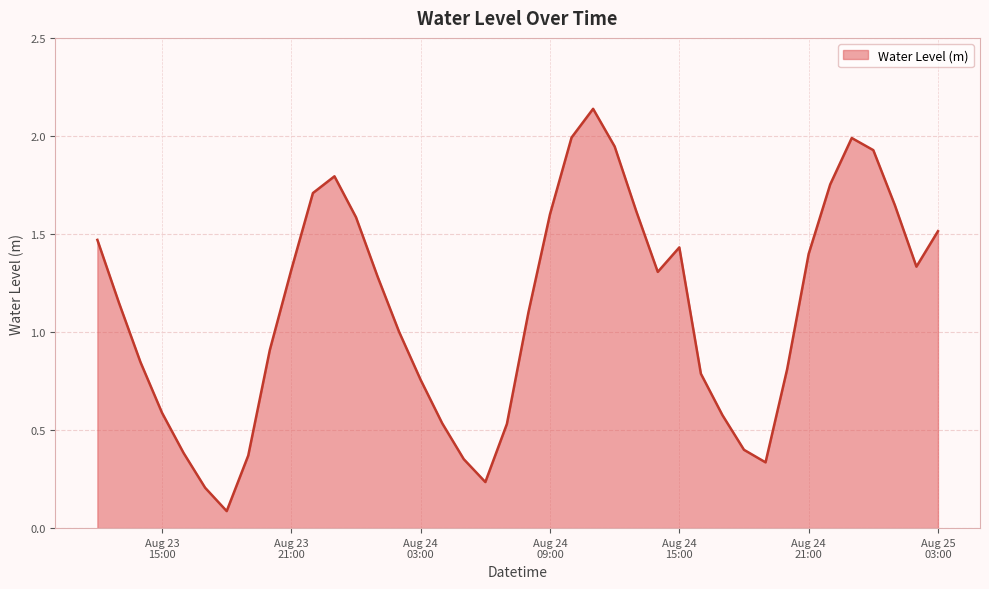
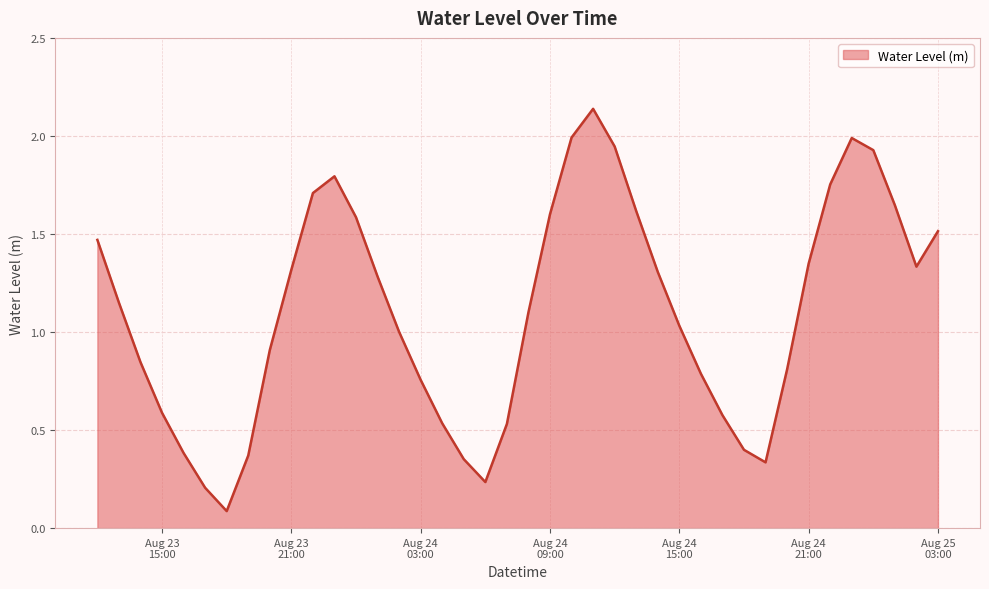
Aug 24 15:00: 1.43 -> 1.03
Aug 24 21:00: 1.40 -> 1.35
